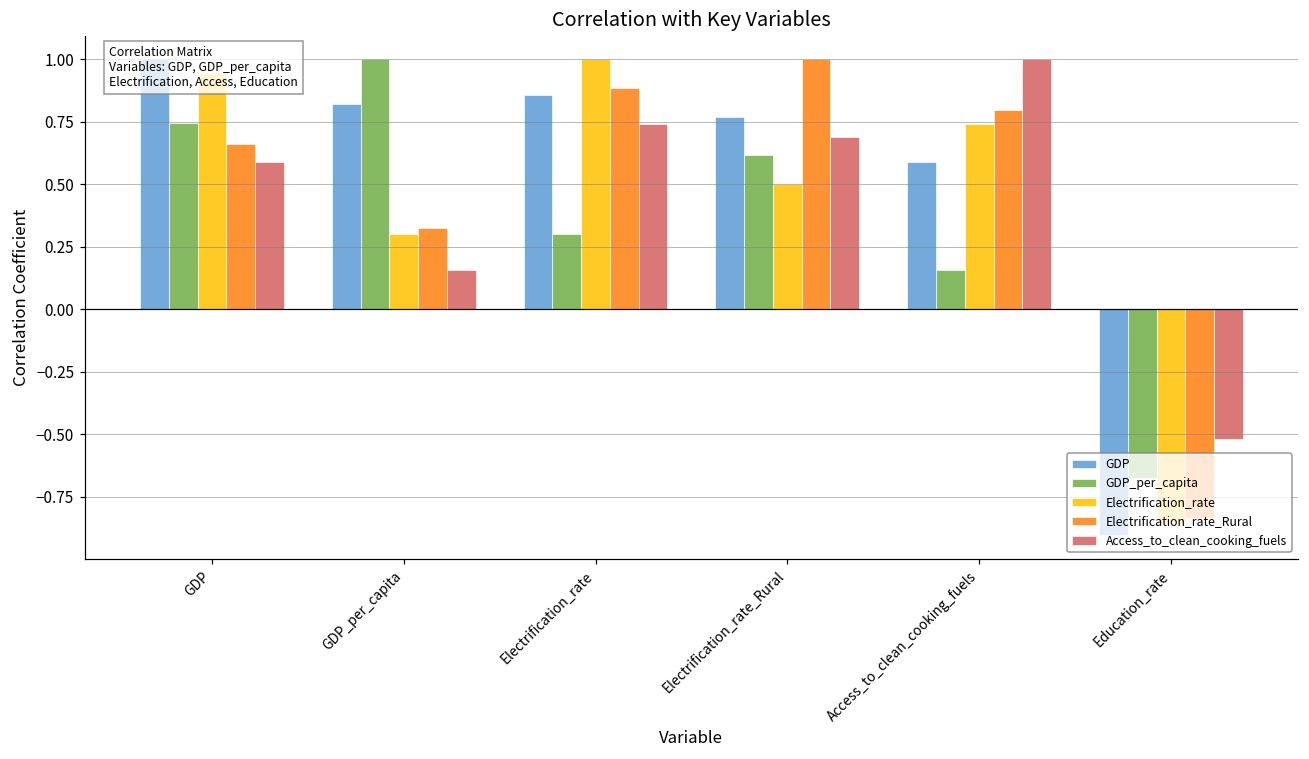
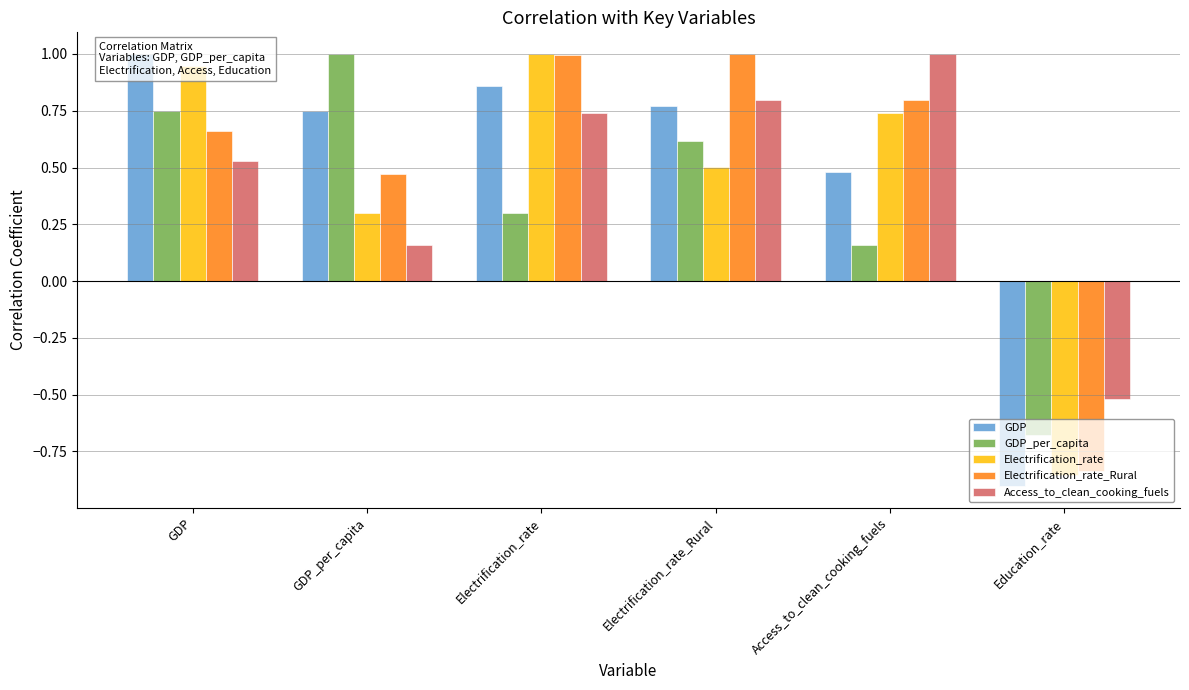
Access_to_clean_cooking_fuels, GDP: 0.59 -> 0.53
GDP, GDP_per_capita: 0.82 -> 0.75
Electrification_rate_Rural, GDP_per_capita: 0.32 -> 0.47
Electrification_rate_Rural, Electrification_rate: 0.88 -> 0.99
Access_to_clean_cooking_fuels, Electrification_rate_Rural: 0.69 -> 0.80
GDP, Access_to_clean_cooking_fuels: 0.59 -> 0.48
